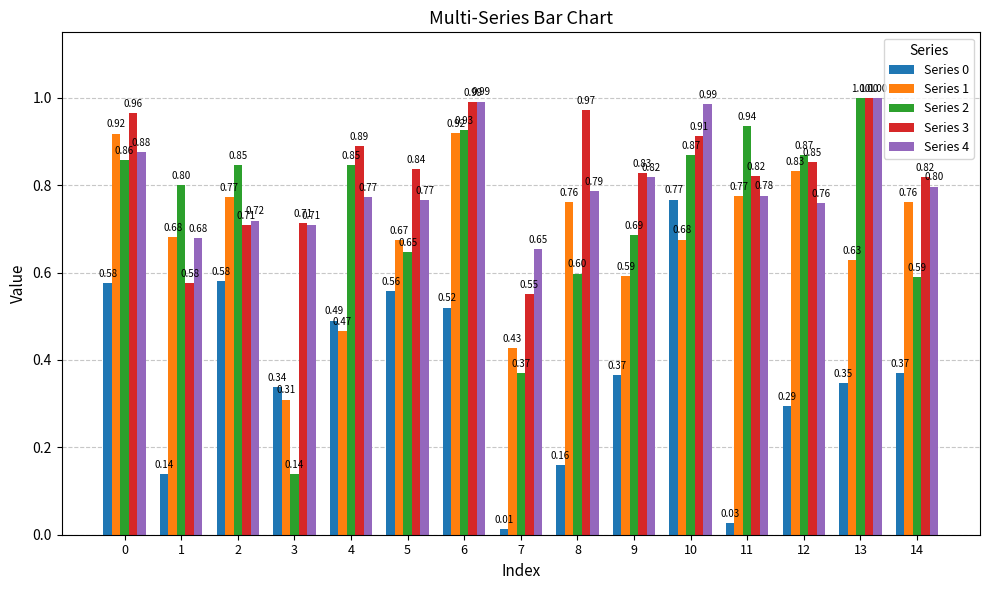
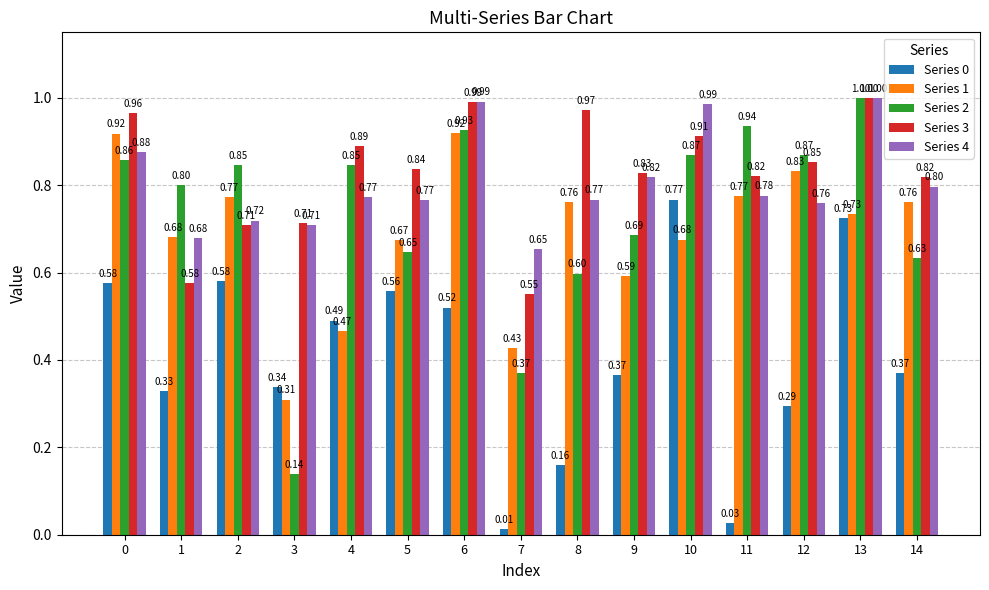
Series 0, 1: 0.14 -> 0.33
Series 4, 8: 0.79 -> 0.77
Series 0, 13: 0.35 -> 0.73
Series 1, 13: 0.63 -> 0.73
Series 2, 14: 0.59 -> 0.63
